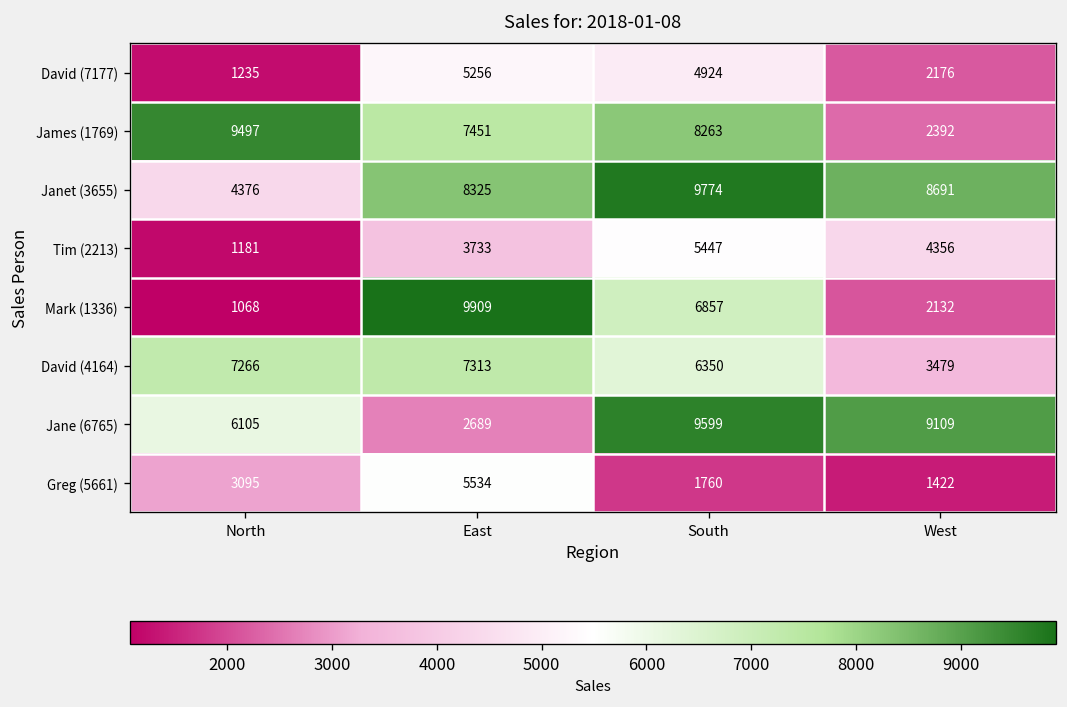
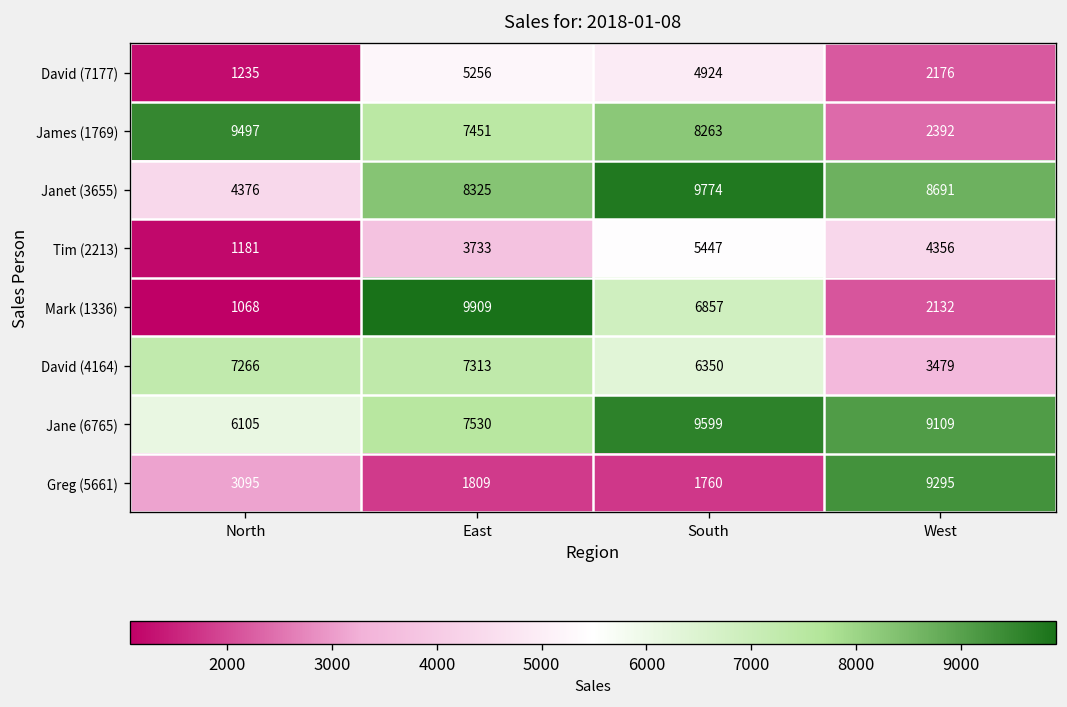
Jane (6765), East: 2689 -> 7530
Greg (5661), East: 5534 -> 1809
Greg (5661), West: 1422 -> 9295
